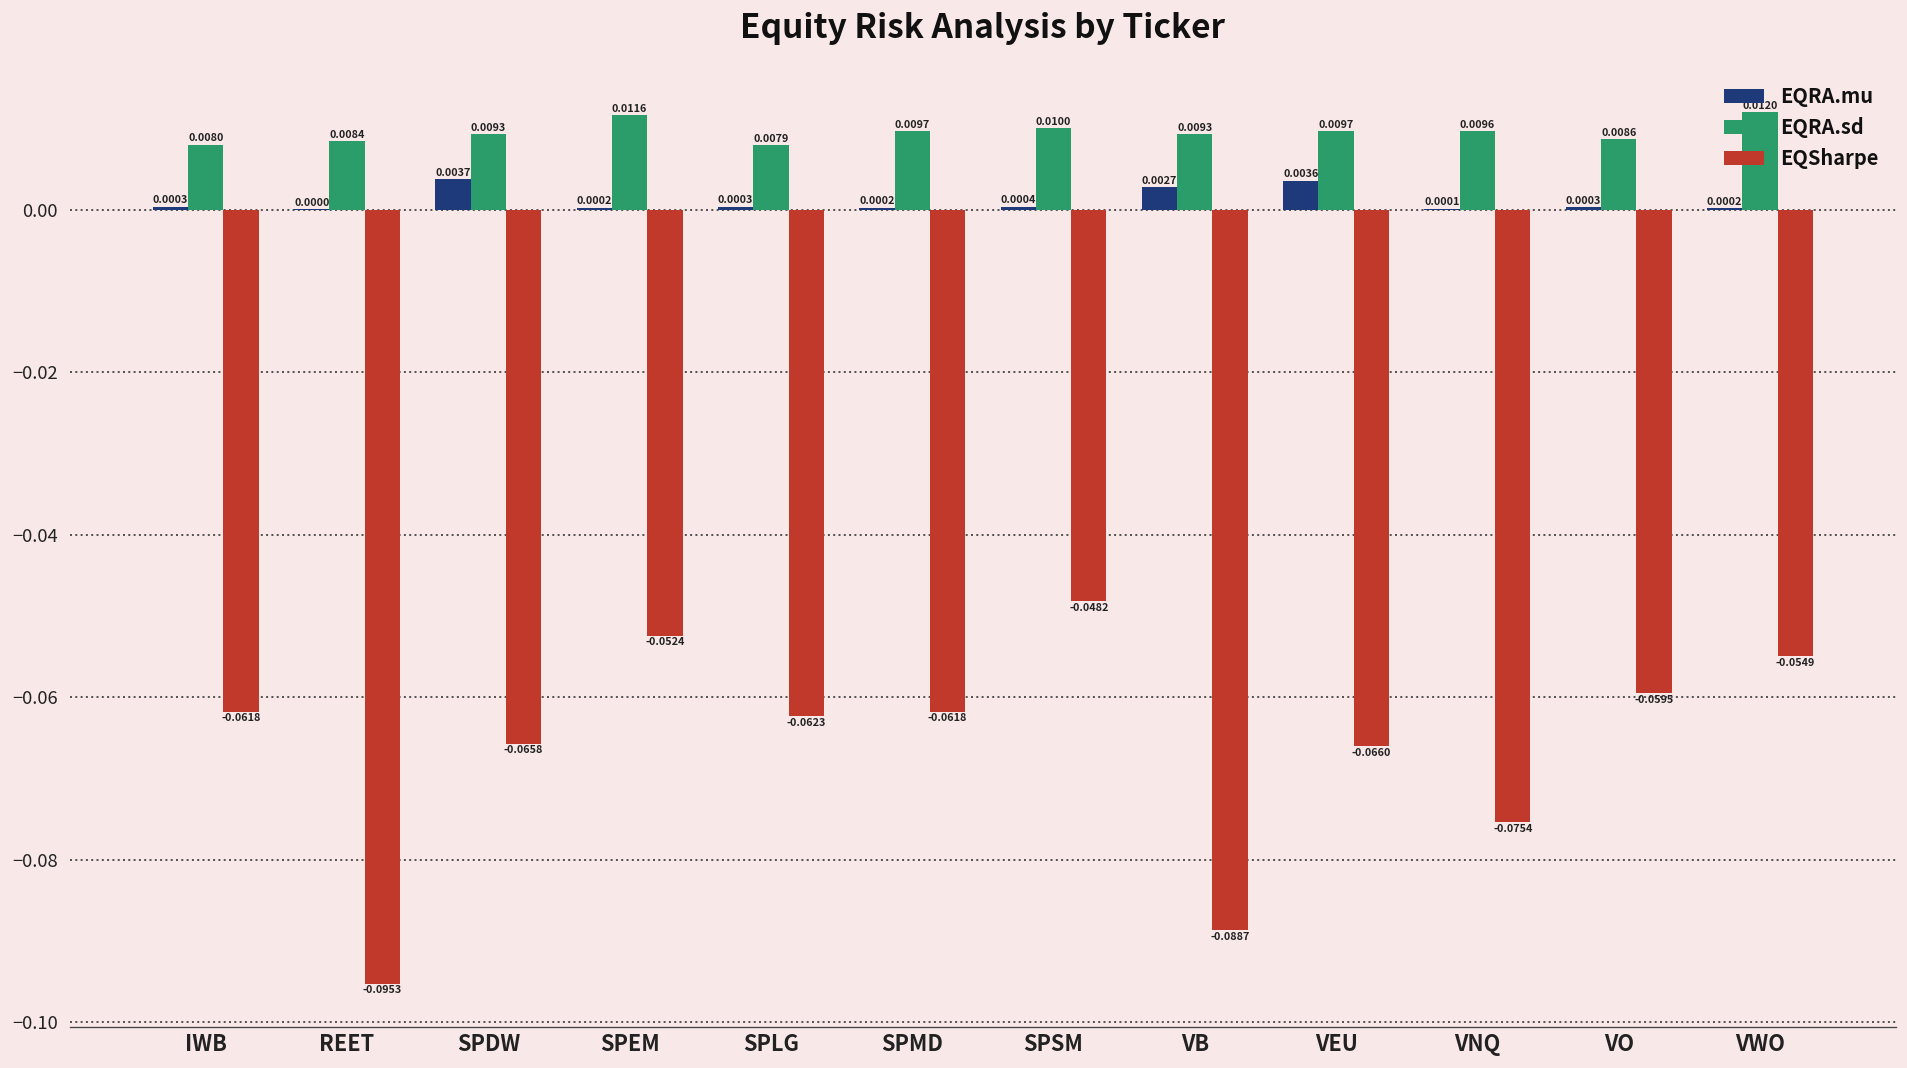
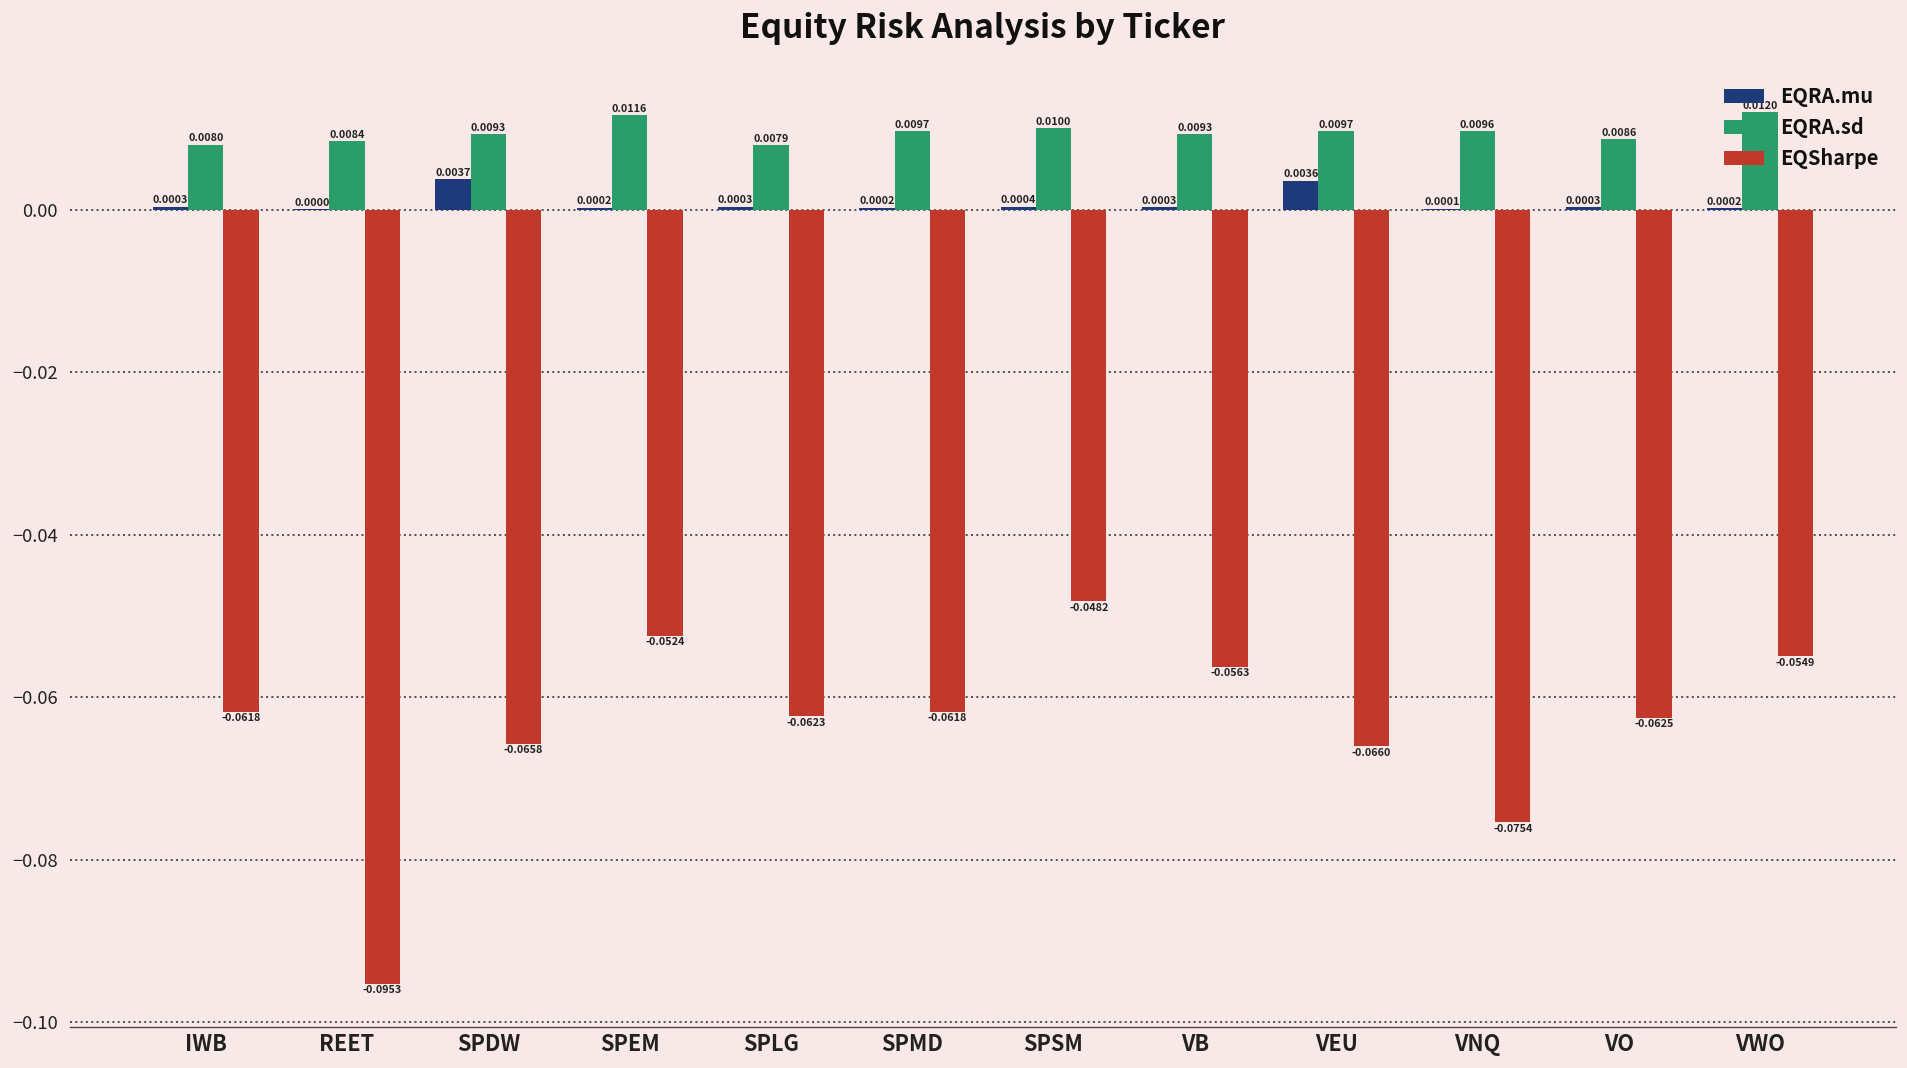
EQRA.mu, VB: 0.0027 -> 0.0003
EQSharpe, VB: -0.0887 -> -0.0563
EQSharpe, VO: -0.0595 -> -0.0625
